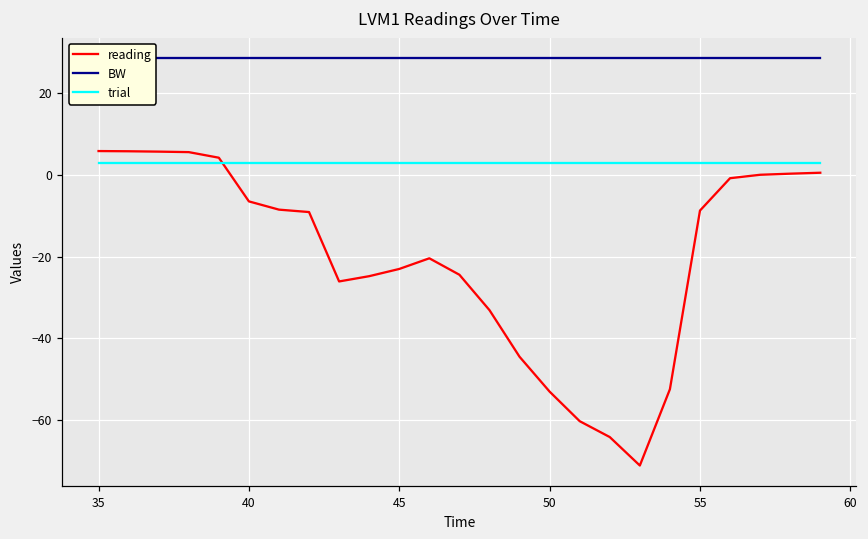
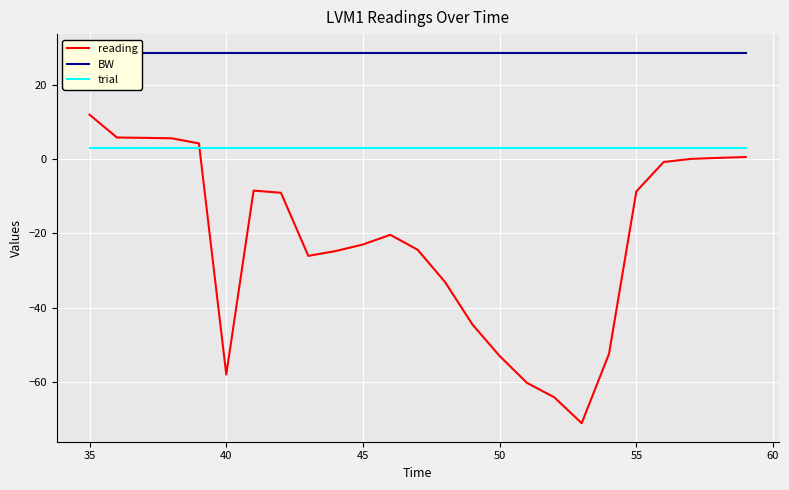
reading, 35: 6 -> 12
reading, 40: -6 -> -58
